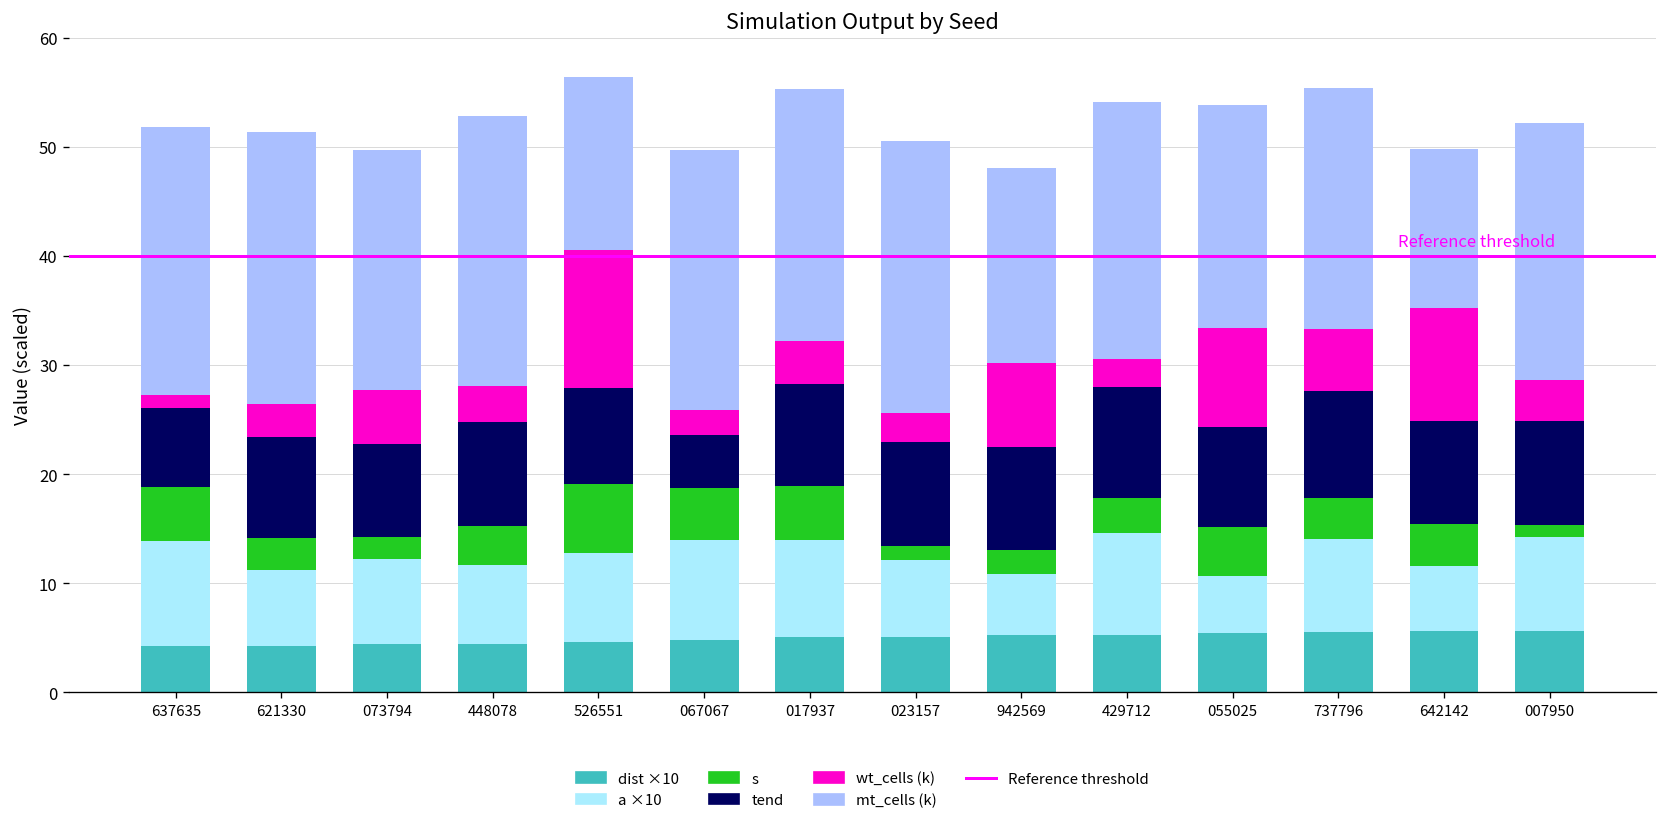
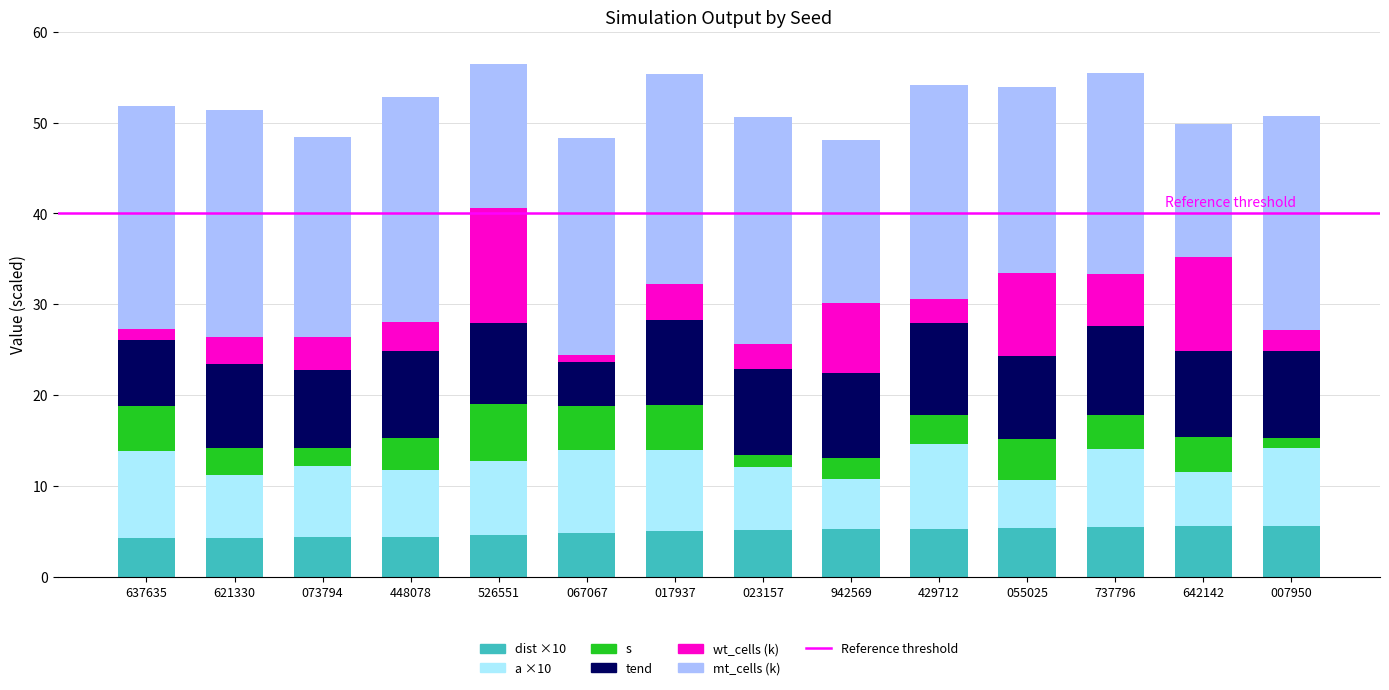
wt_cells (k), 073794: 5 -> 4
wt_cells (k), 067067: 2 -> 1
wt_cells (k), 007950: 4 -> 2
